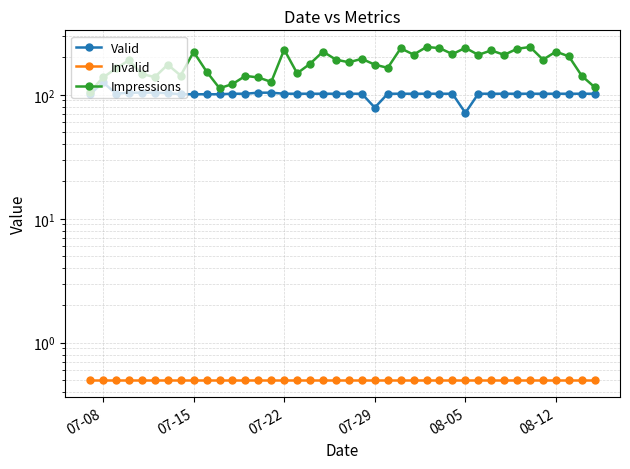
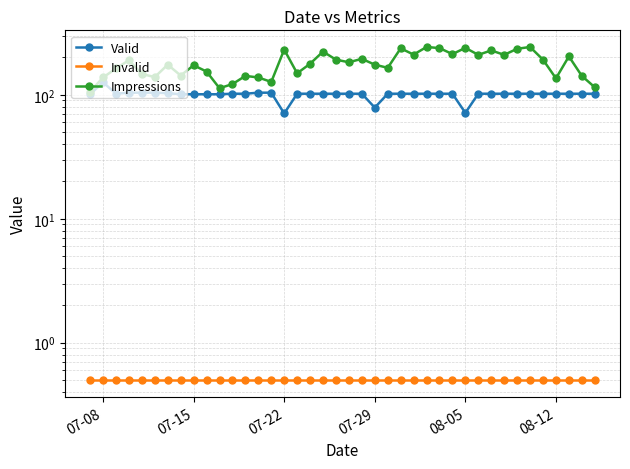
Impressions, 07-15: 220 -> 170
Valid, 07-22: 100 -> 70
Impressions, 08-12: 220 -> 140
